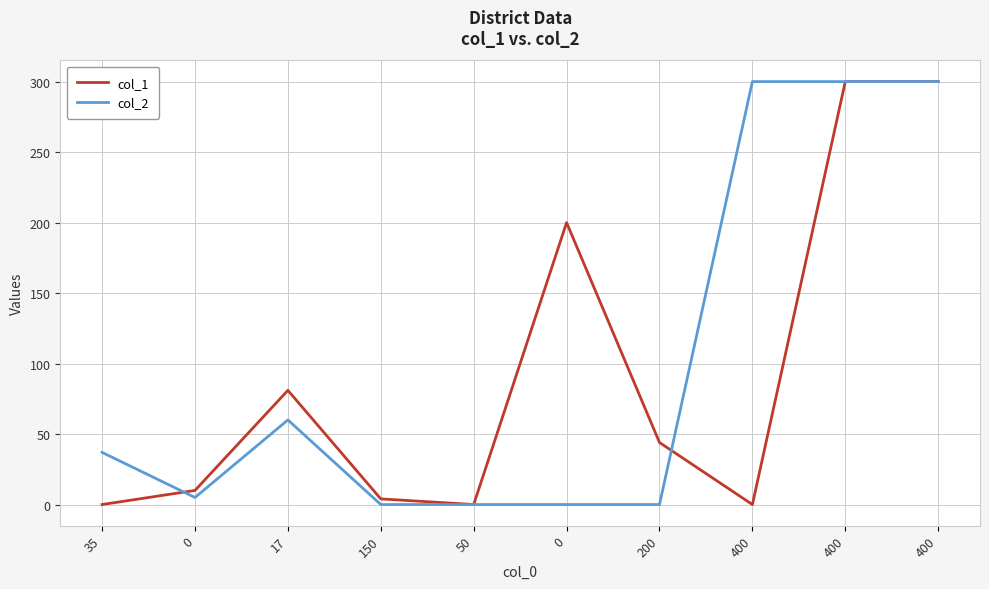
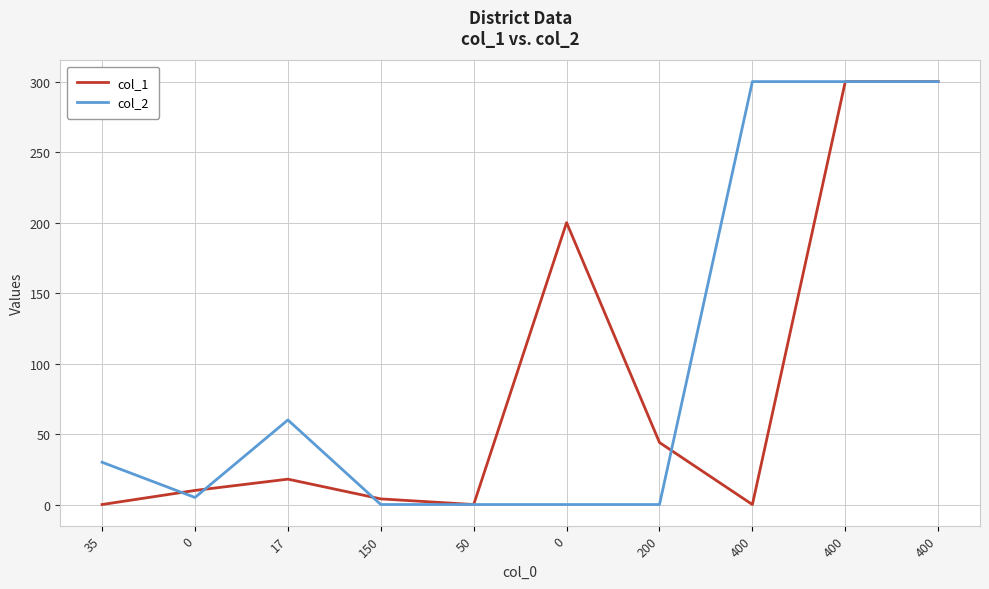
col_2, 35: 37 -> 30
col_1, 17: 81 -> 18
